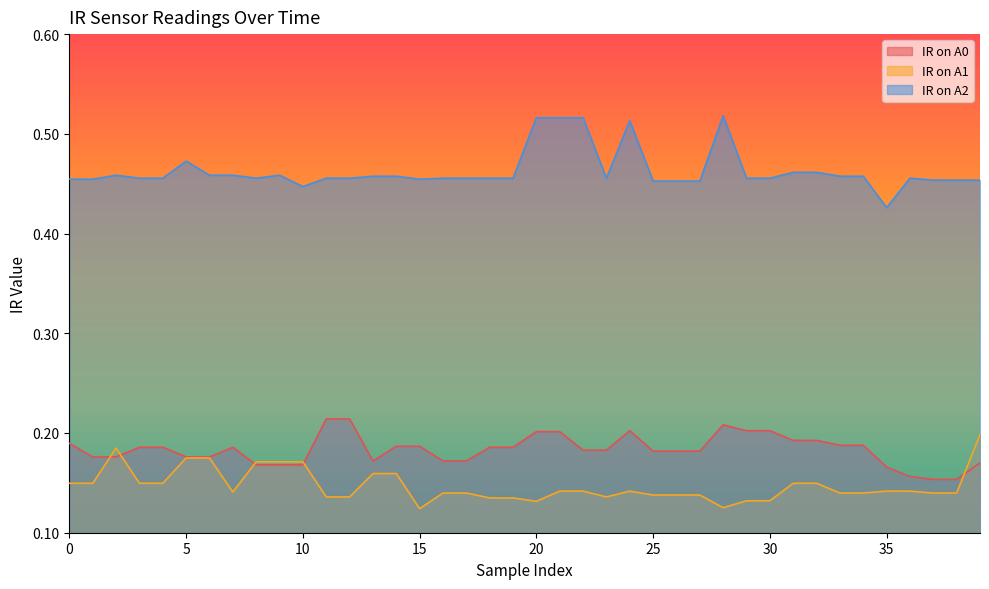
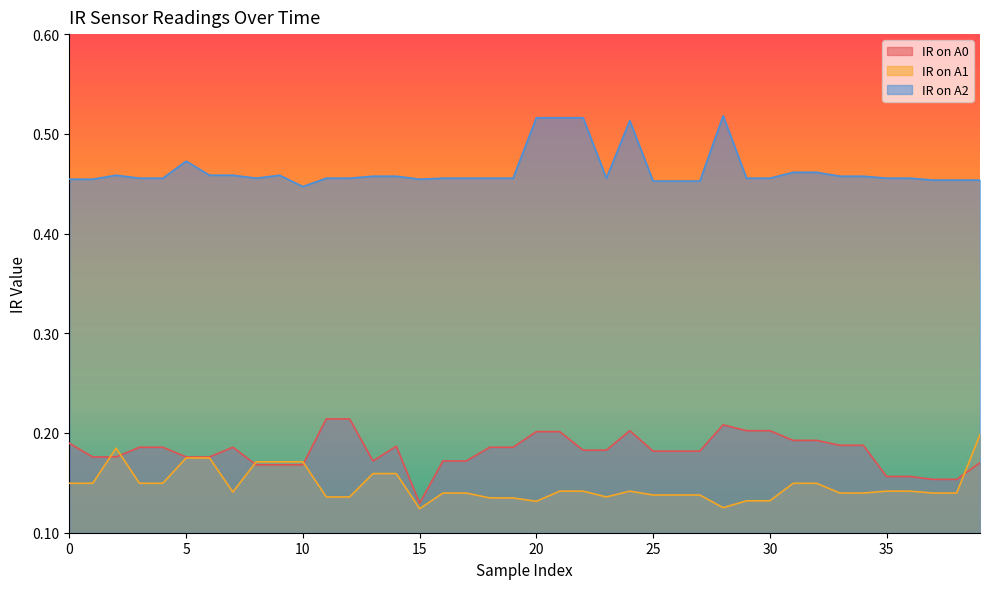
IR on A0, 15: 0.19 -> 0.13
IR on A0, 35: 0.17 -> 0.16
IR on A2, 35: 0.43 -> 0.46
